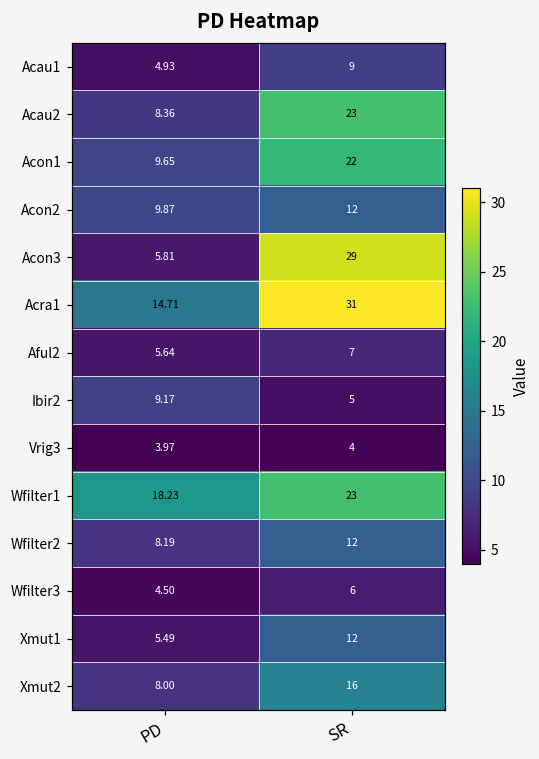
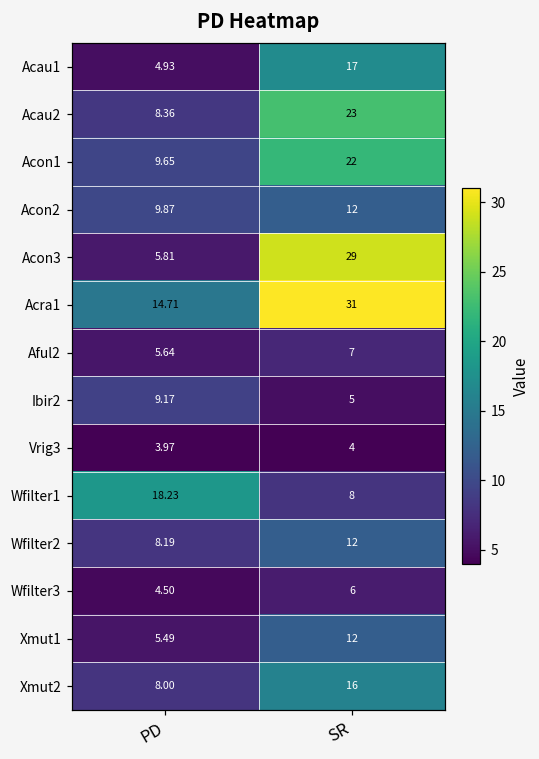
Acau1, SR: 9 -> 17
Wfilter1, SR: 23 -> 8
